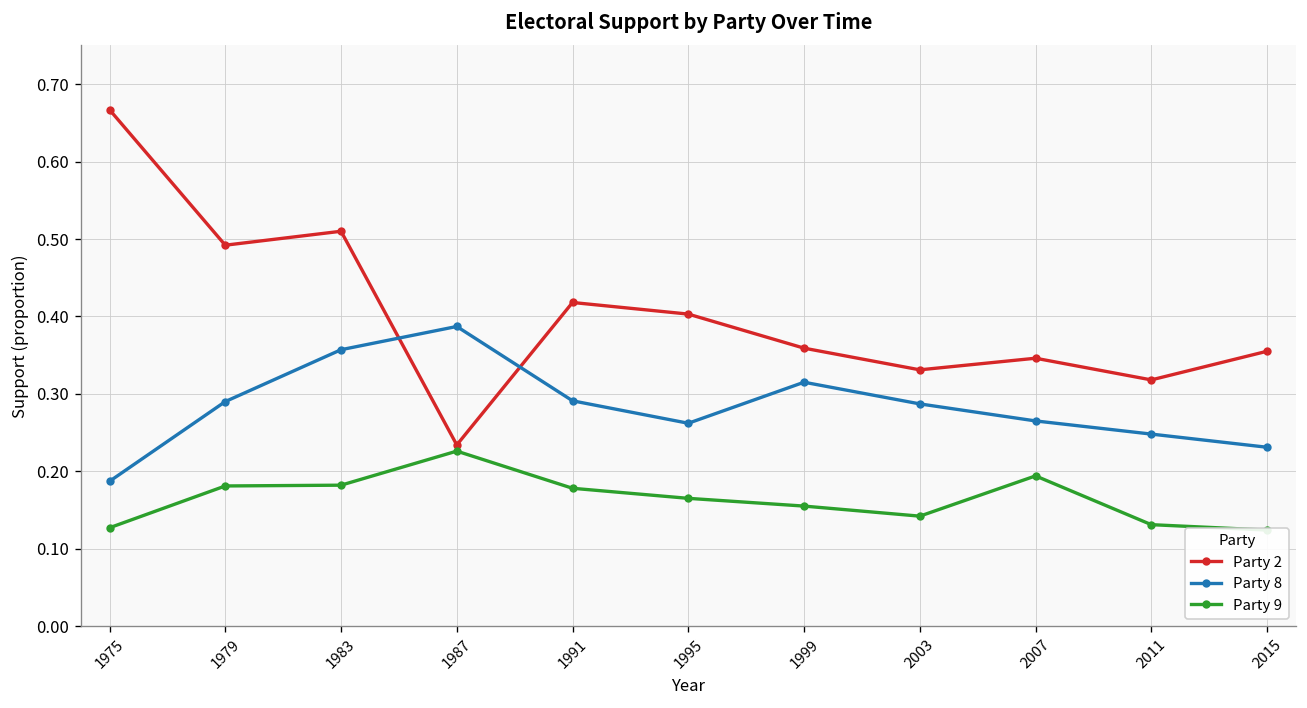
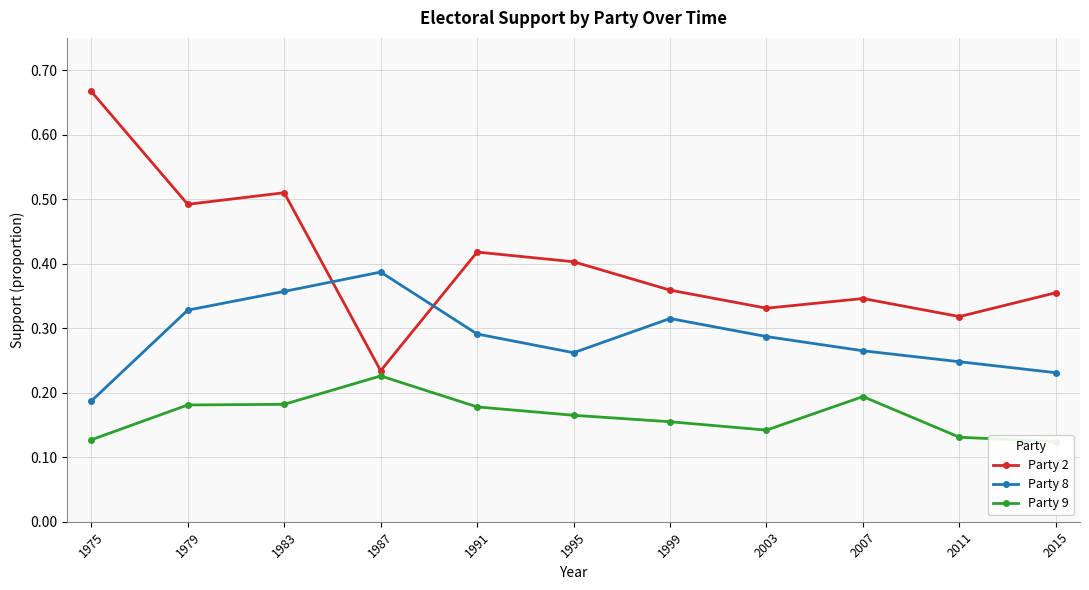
Party 8, 1979: 0.29 -> 0.33
